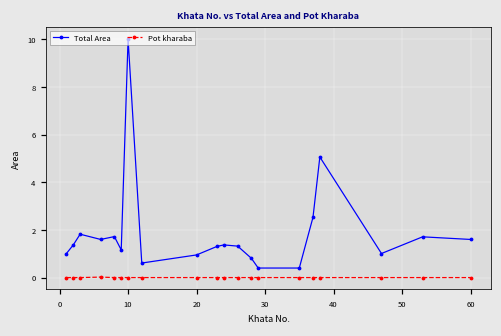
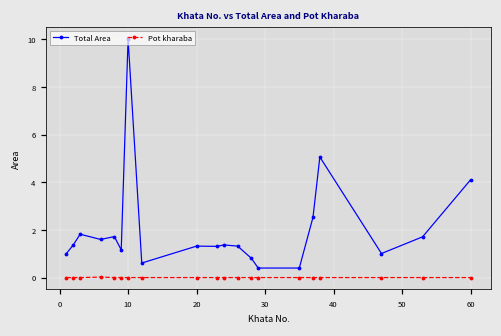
Total Area, 20: 1.0 -> 1.3
Total Area, 60: 1.6 -> 4.1
